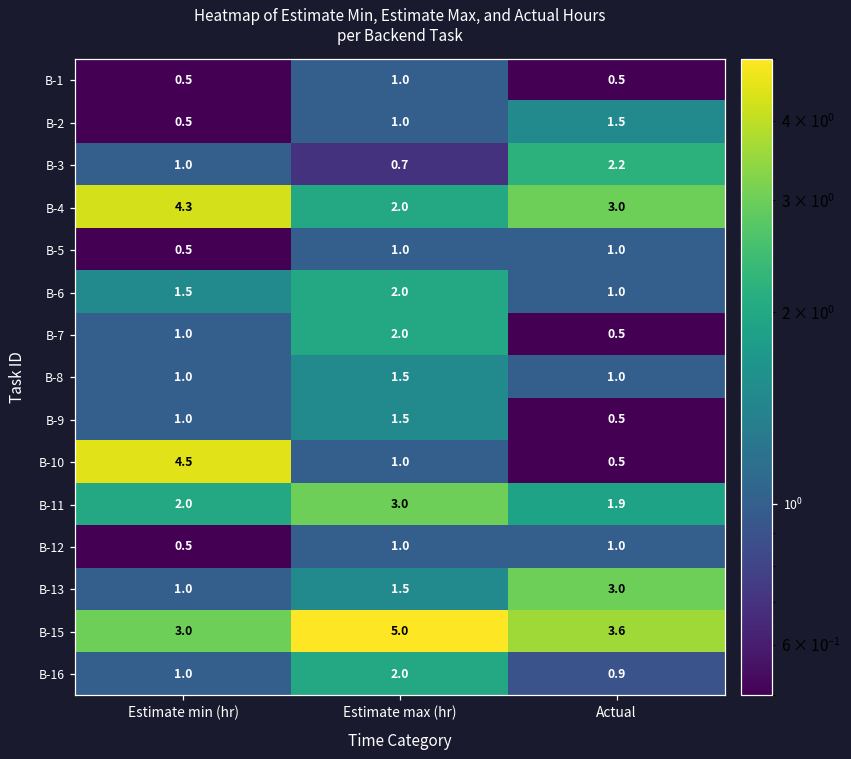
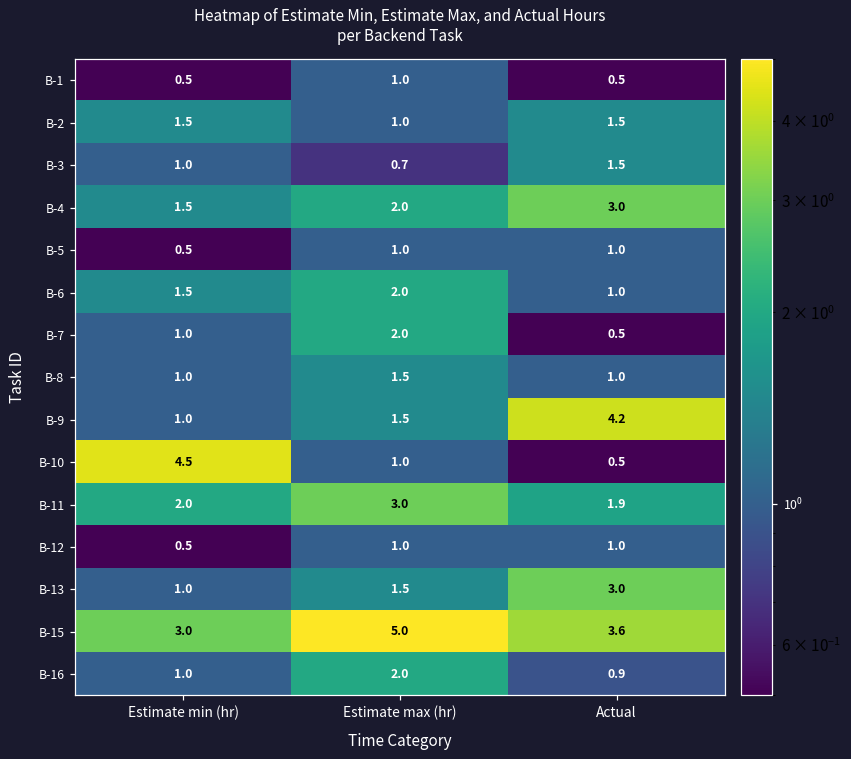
B-2, Estimate min (hr): 0.5 -> 1.5
B-3, Actual: 2.2 -> 1.5
B-4, Estimate min (hr): 4.3 -> 1.5
B-9, Actual: 0.5 -> 4.2
